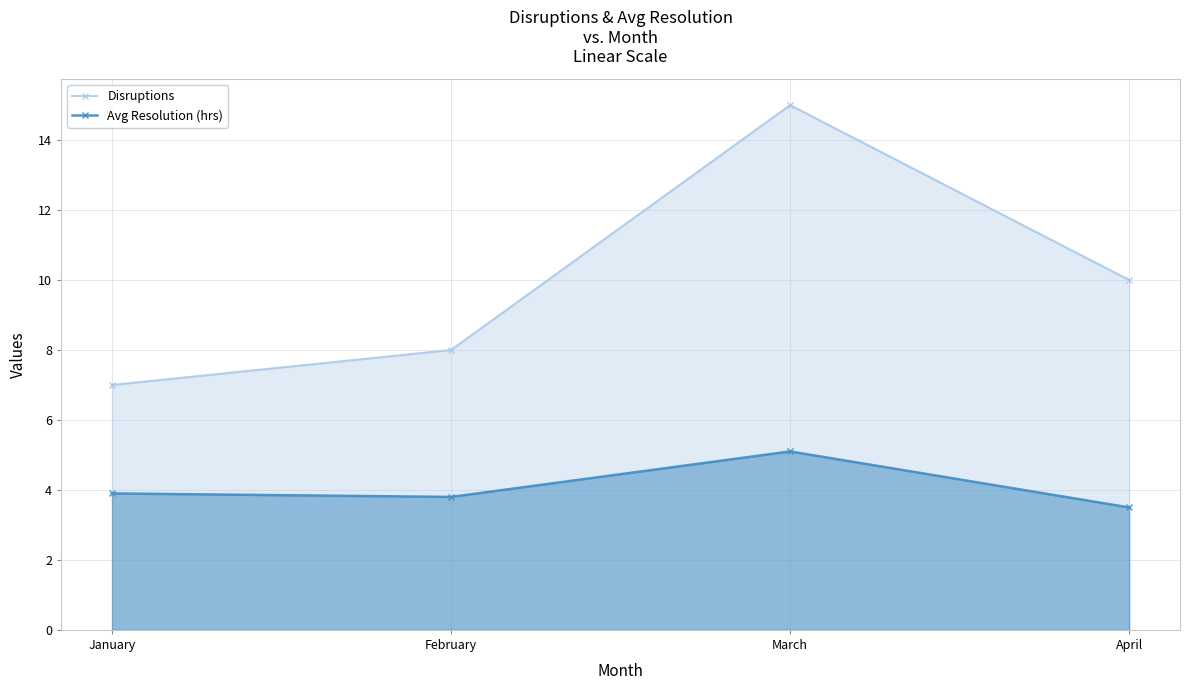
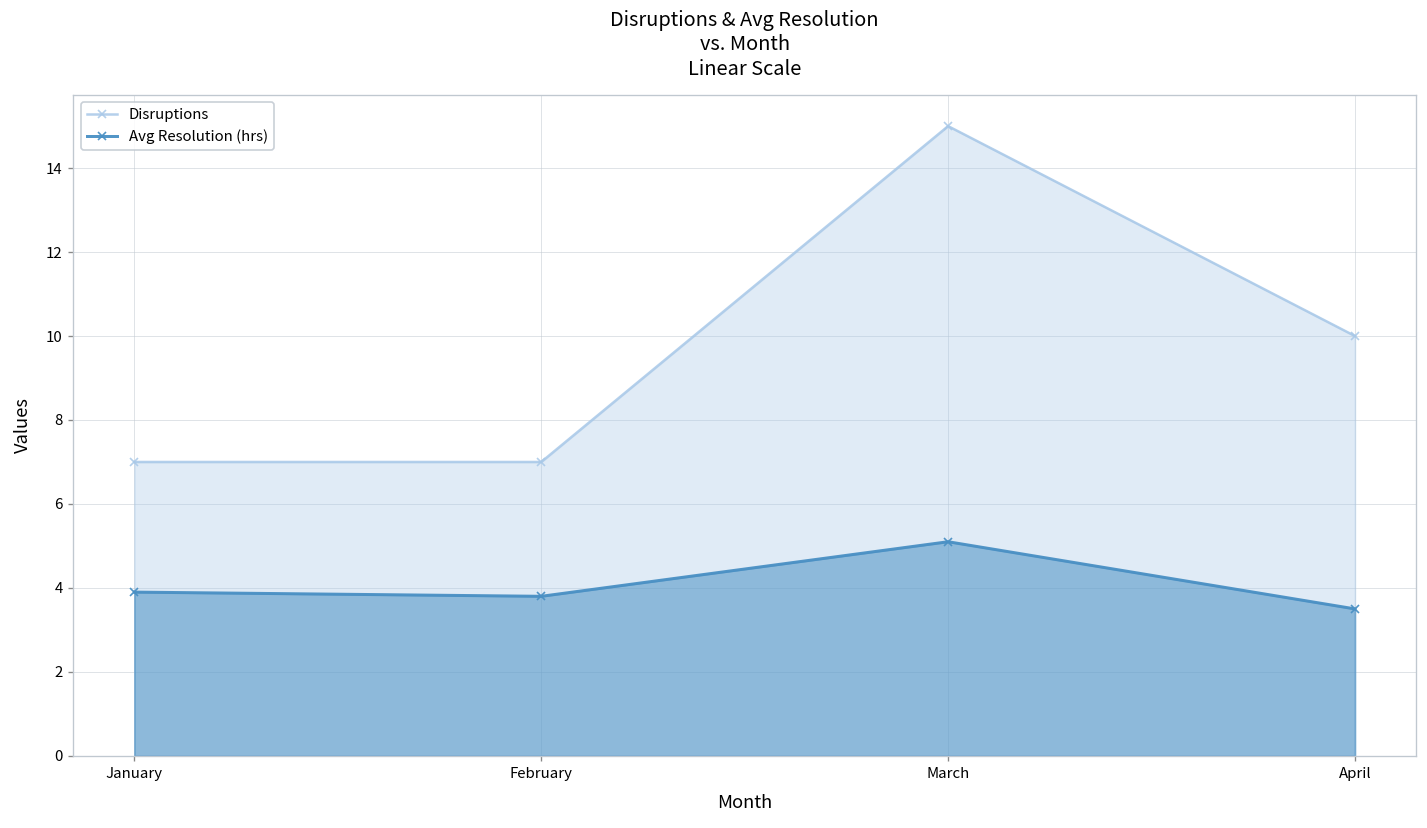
Disruptions, February: 8 -> 7
